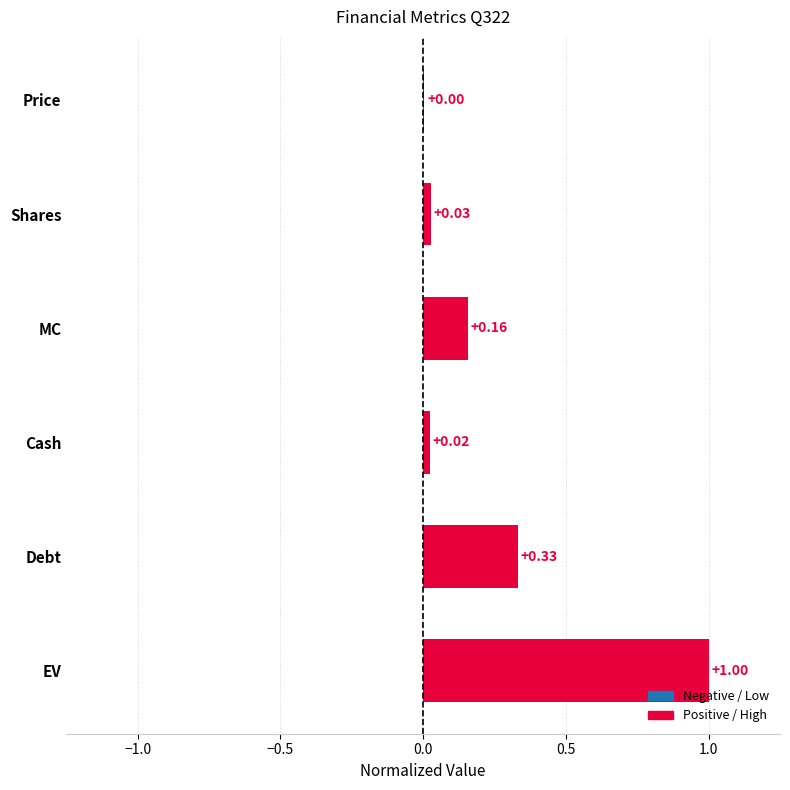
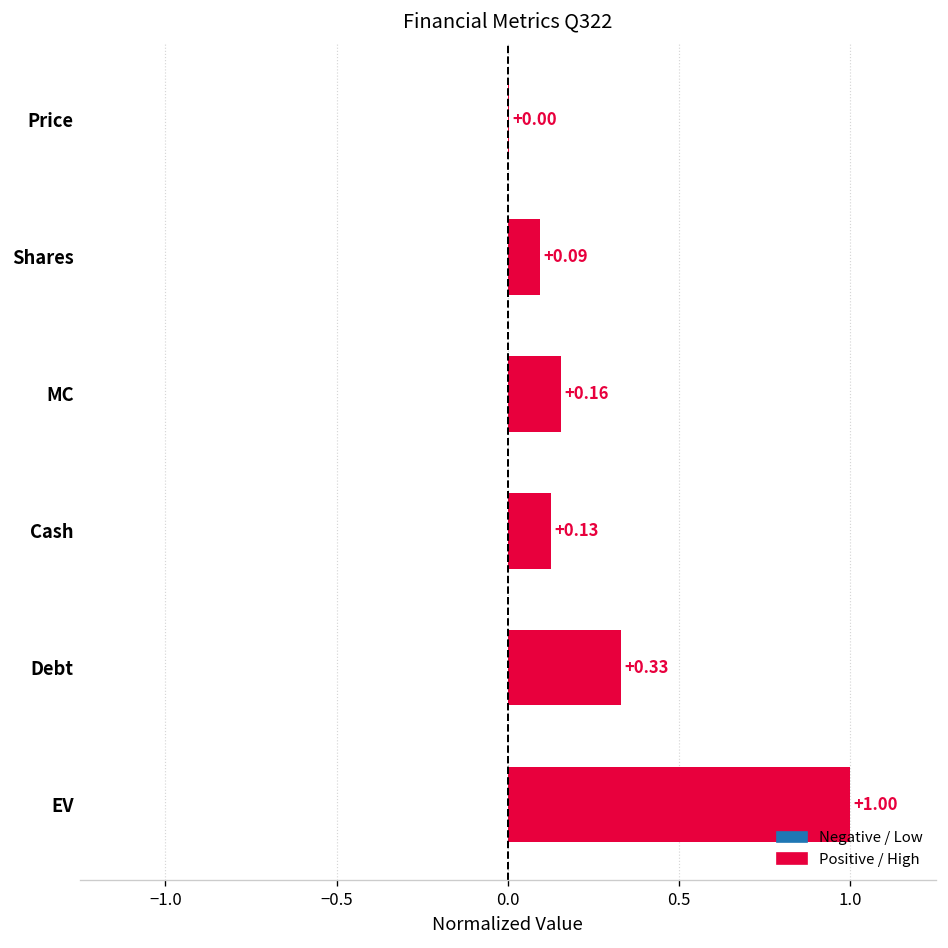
Shares: +0.03 -> +0.09
Cash: +0.02 -> +0.13
